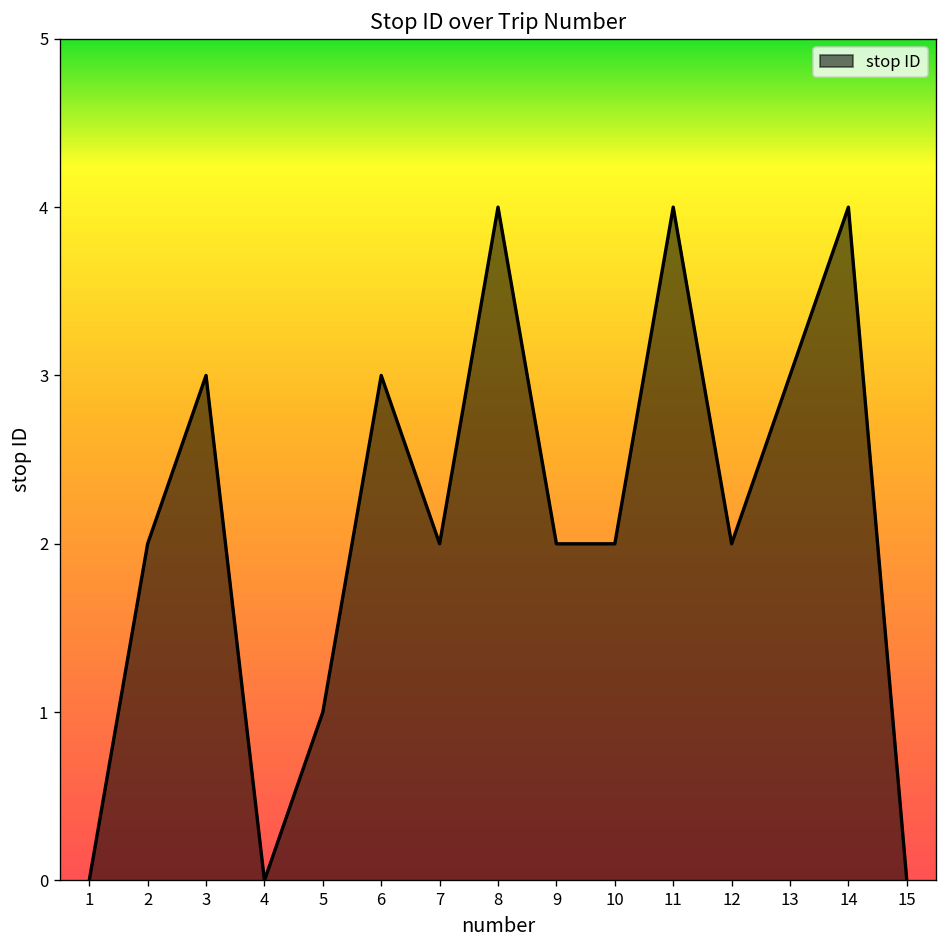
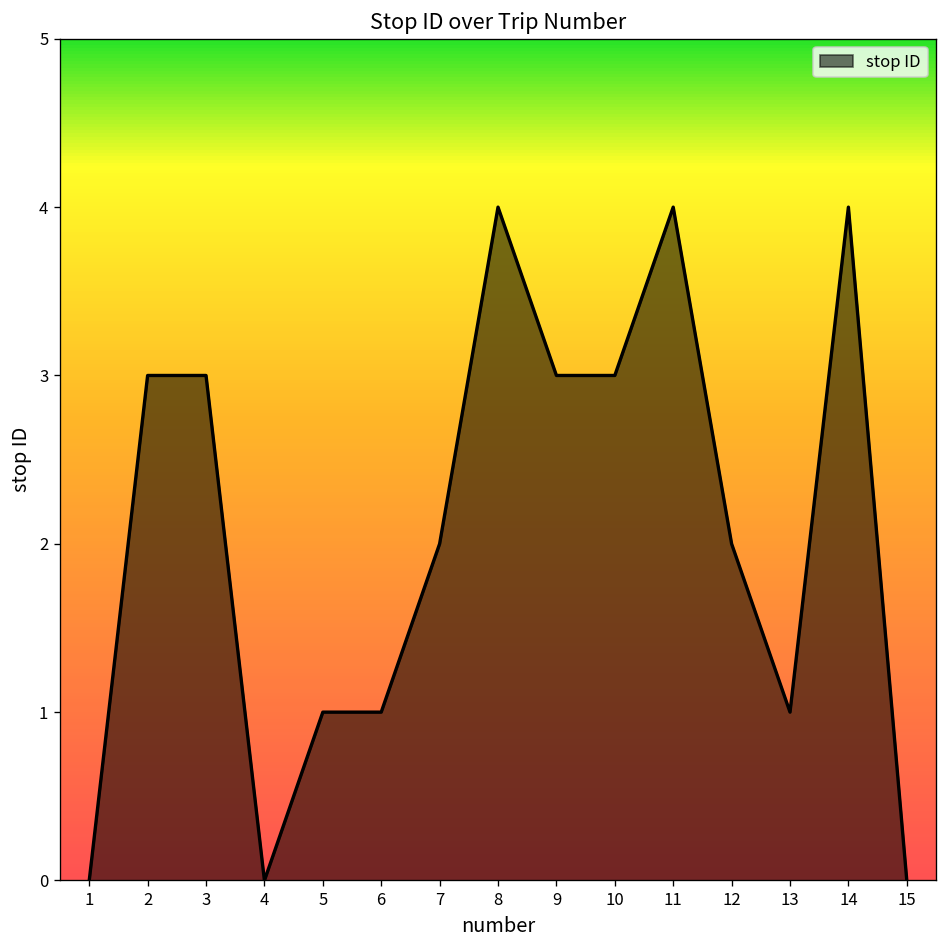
2: 2 -> 3
6: 3 -> 1
9: 2 -> 3
10: 2 -> 3
13: 3 -> 1
